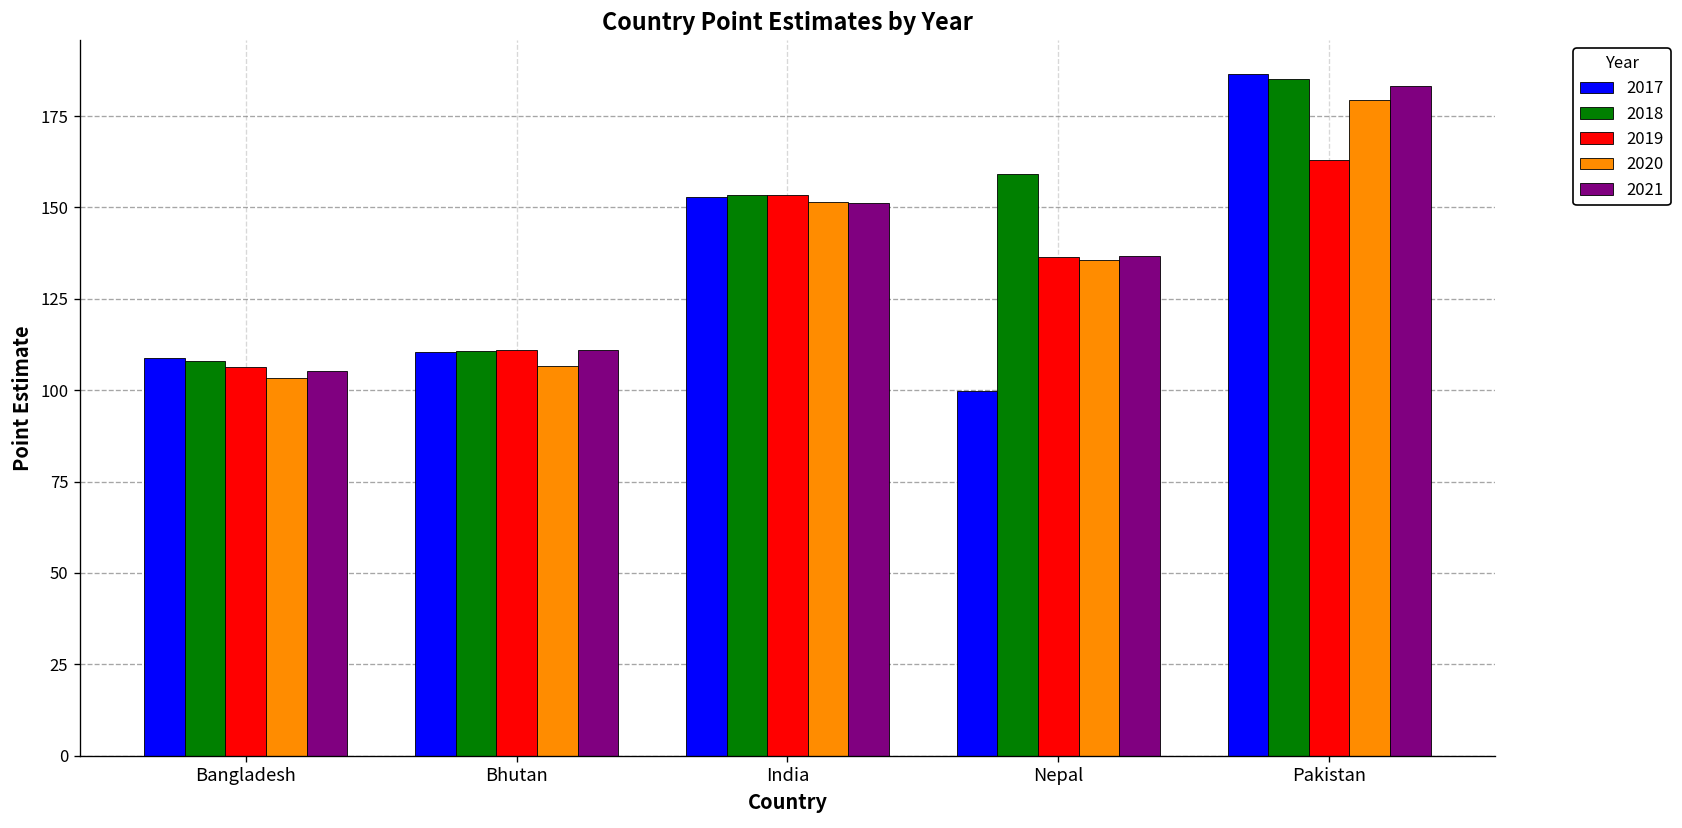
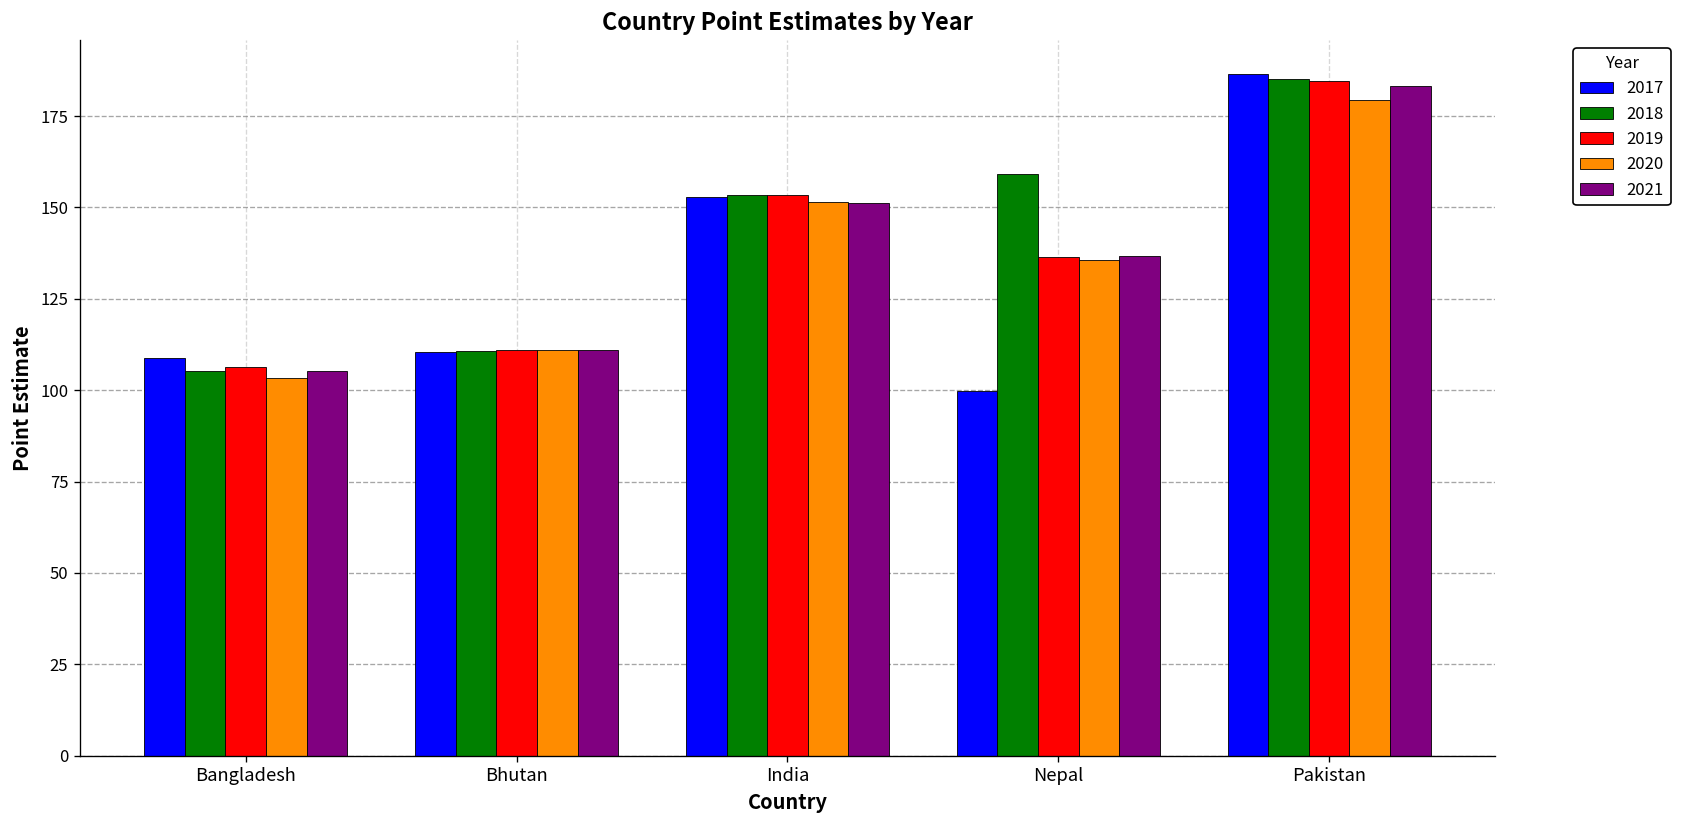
2018, Bangladesh: 108 -> 105
2020, Bhutan: 107 -> 111
2019, Pakistan: 163 -> 185
